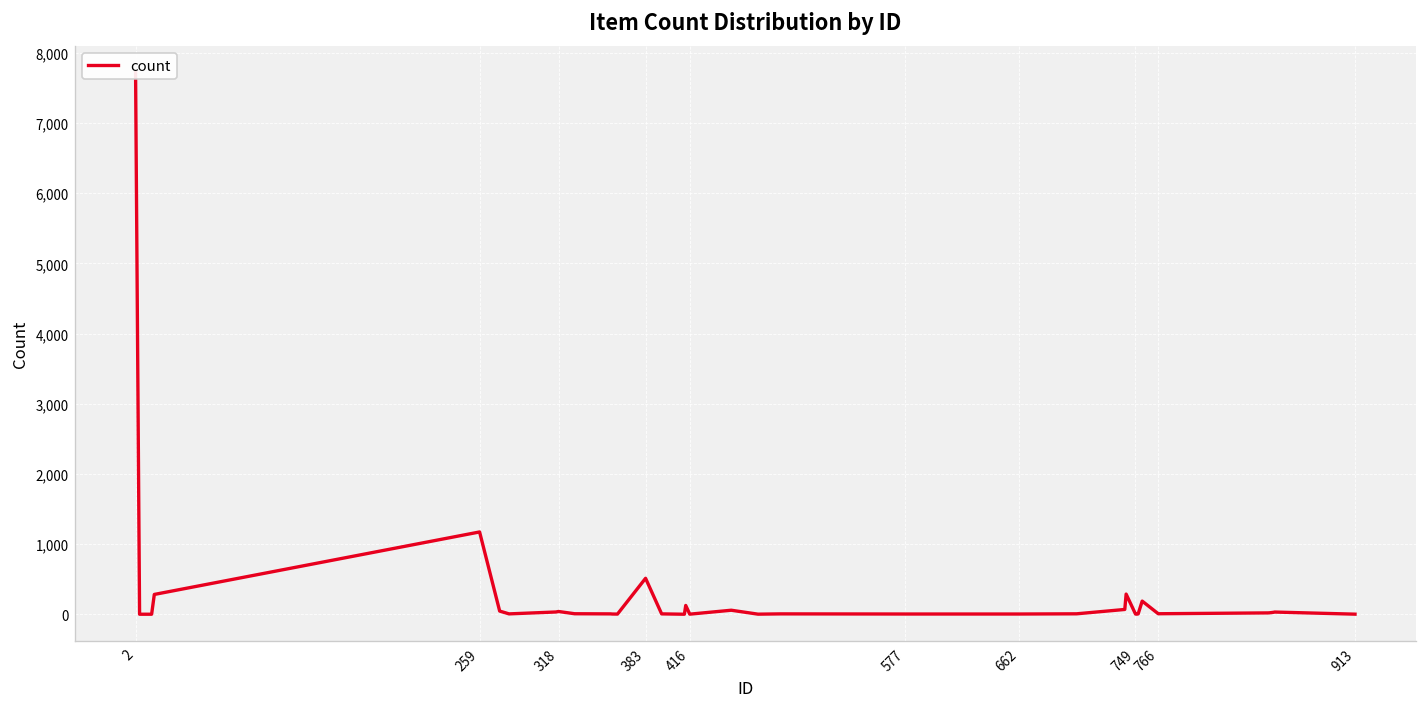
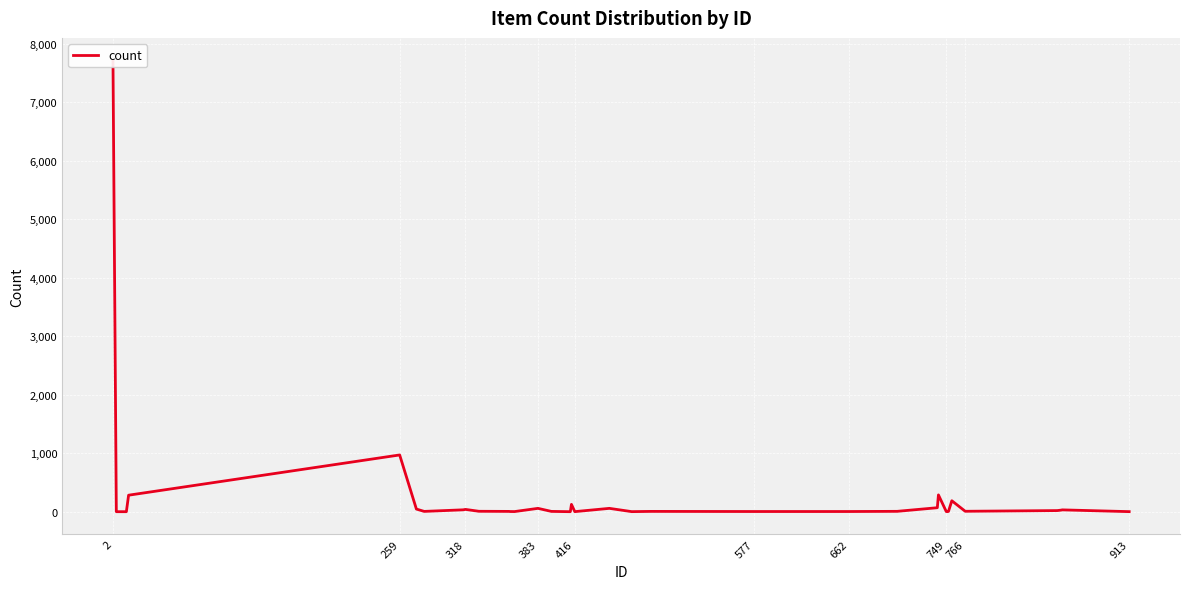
259: 1,200 -> 1,000
383: 500 -> 100
